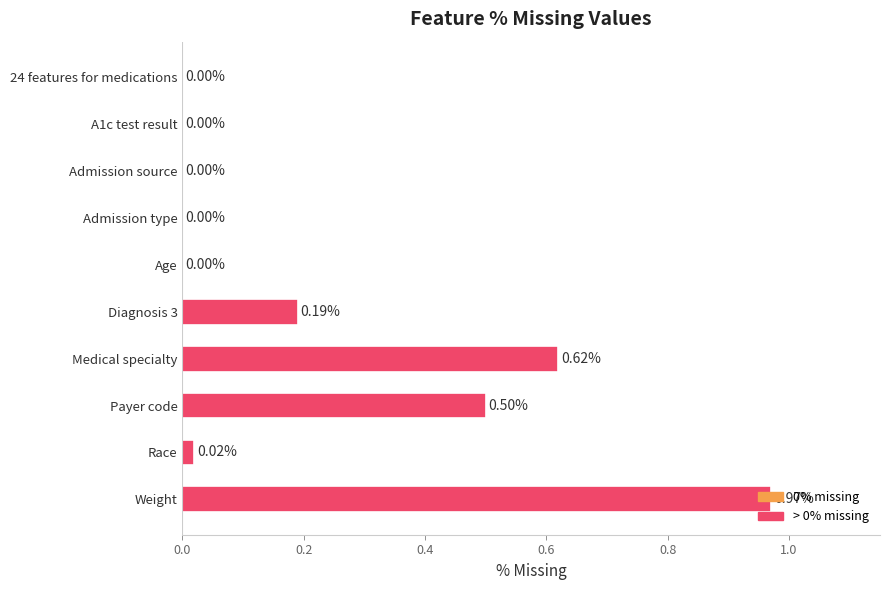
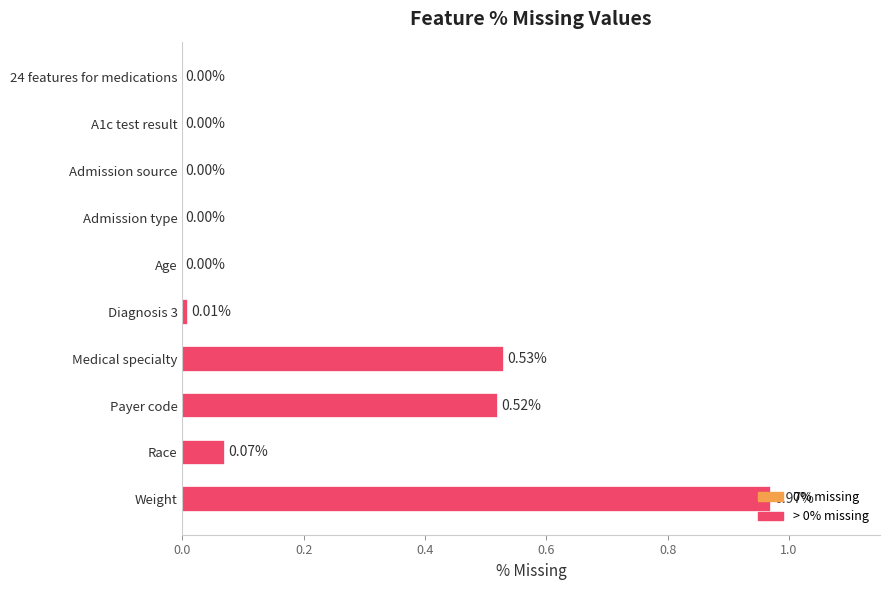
Diagnosis 3: 0.19% -> 0.01%
Medical specialty: 0.62% -> 0.53%
Payer code: 0.50% -> 0.52%
Race: 0.02% -> 0.07%
